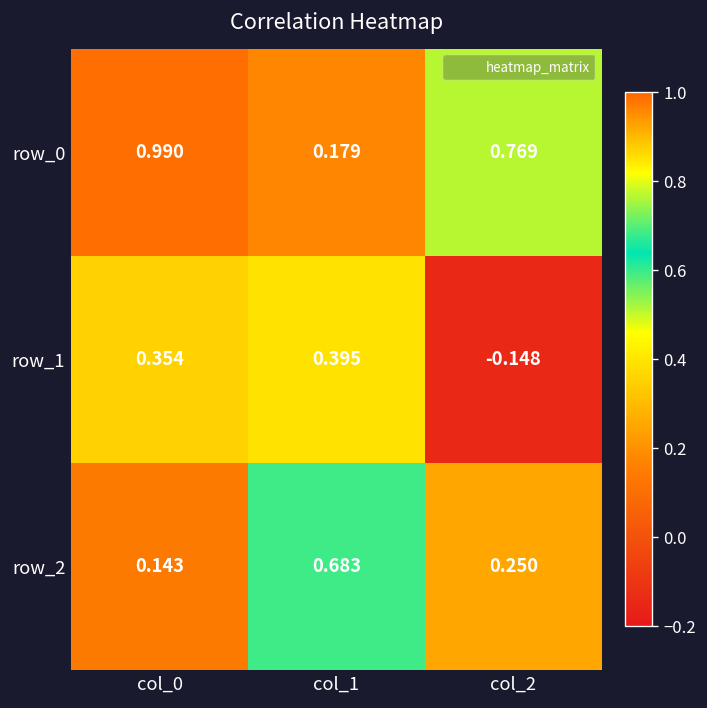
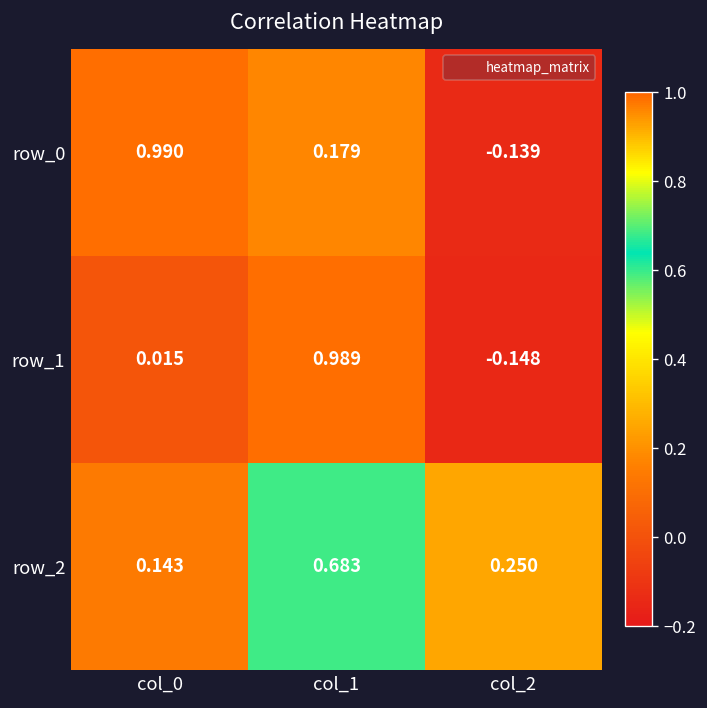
row_0, col_2: 0.769 -> -0.139
row_1, col_0: 0.354 -> 0.015
row_1, col_1: 0.395 -> 0.989
